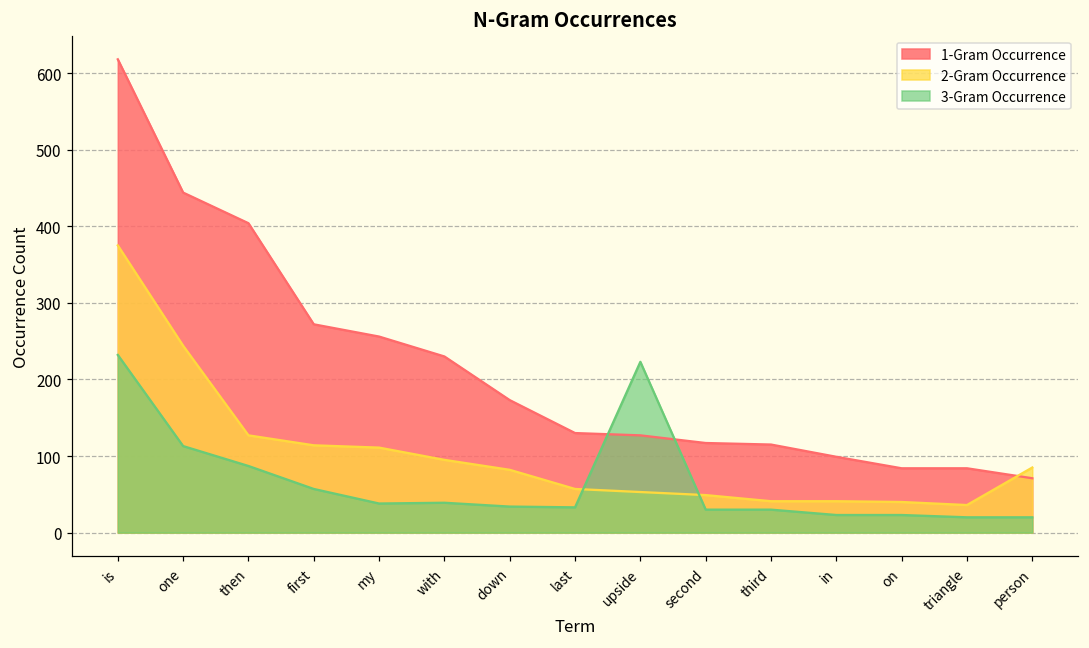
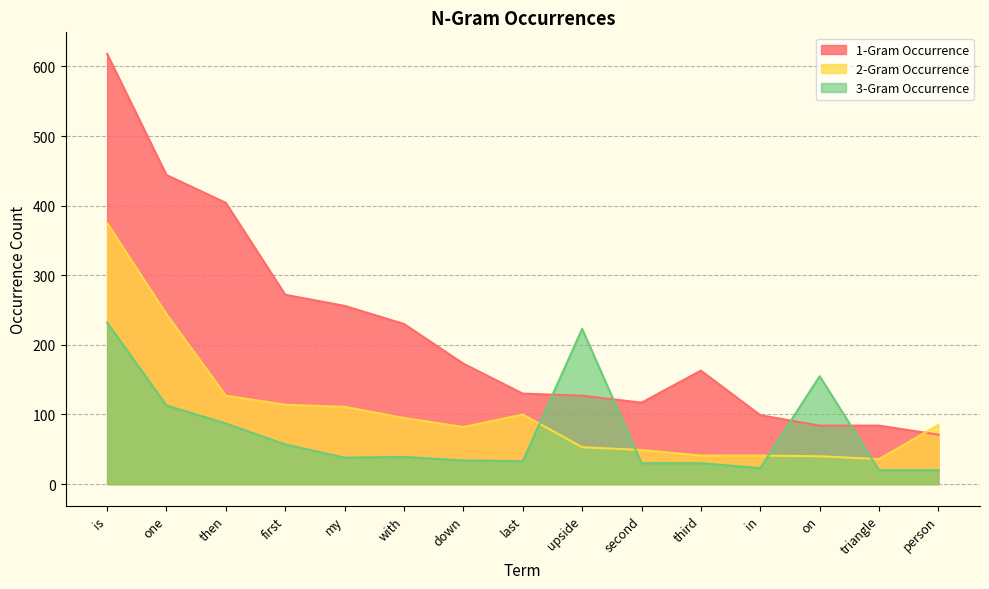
2-Gram Occurrence, last: 60 -> 100
1-Gram Occurrence, third: 120 -> 160
3-Gram Occurrence, on: 20 -> 160
